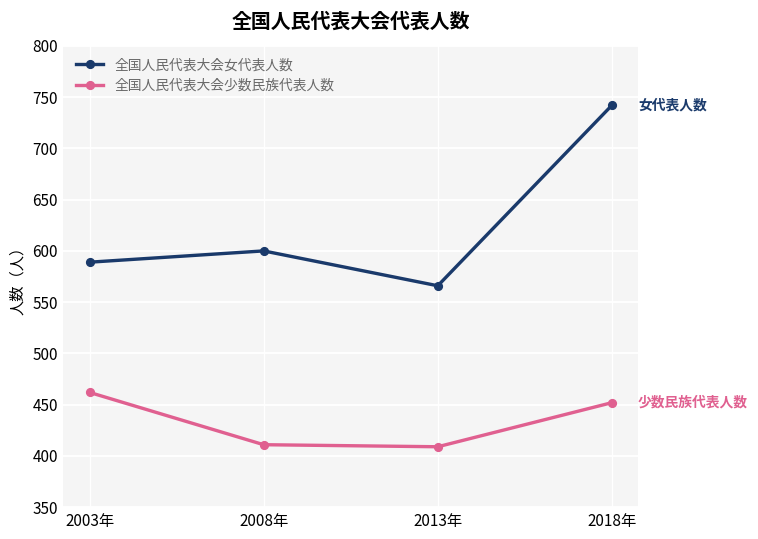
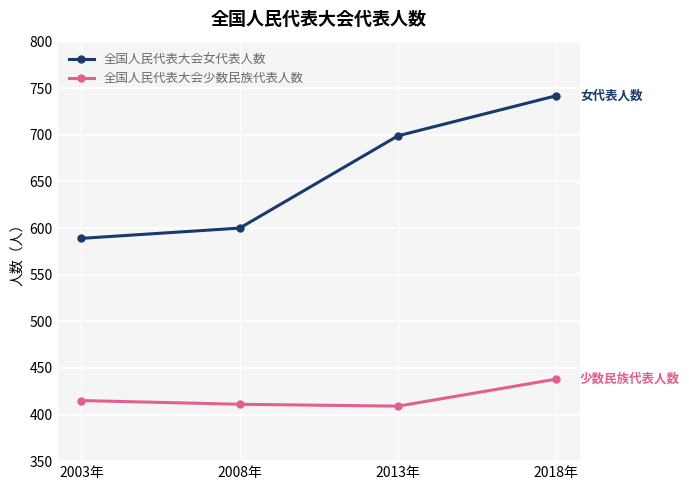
全国人民代表大会少数民族代表人数, 2003年: 460 -> 420
全国人民代表大会女代表人数, 2013年: 570 -> 700
全国人民代表大会少数民族代表人数, 2018年: 450 -> 440
